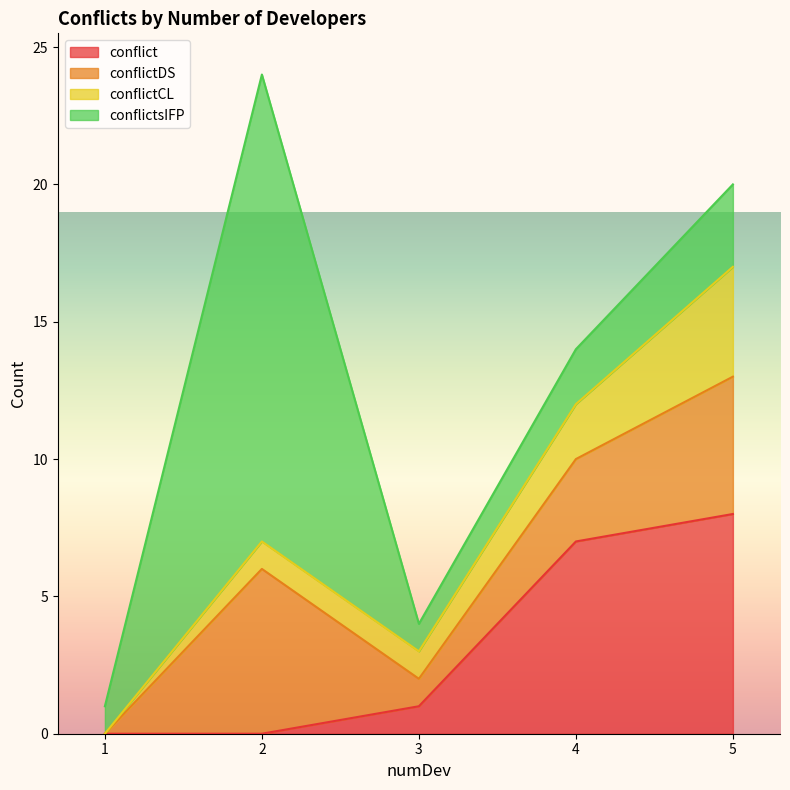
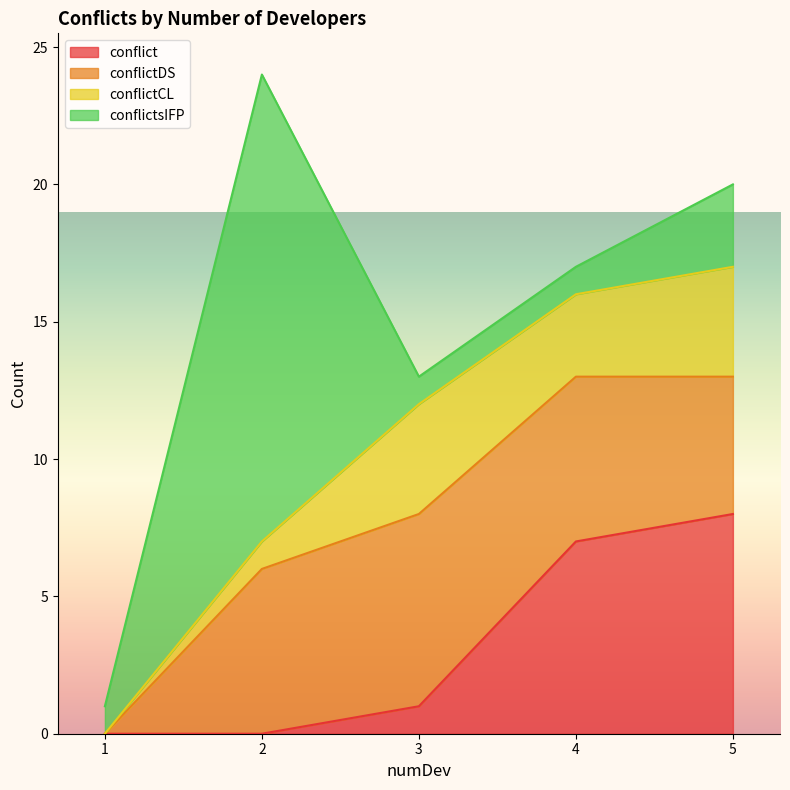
conflictDS, 3: 1 -> 7
conflictCL, 3: 1 -> 4
conflictDS, 4: 3 -> 6
conflictCL, 4: 2 -> 3
conflictsIFP, 4: 2 -> 1
